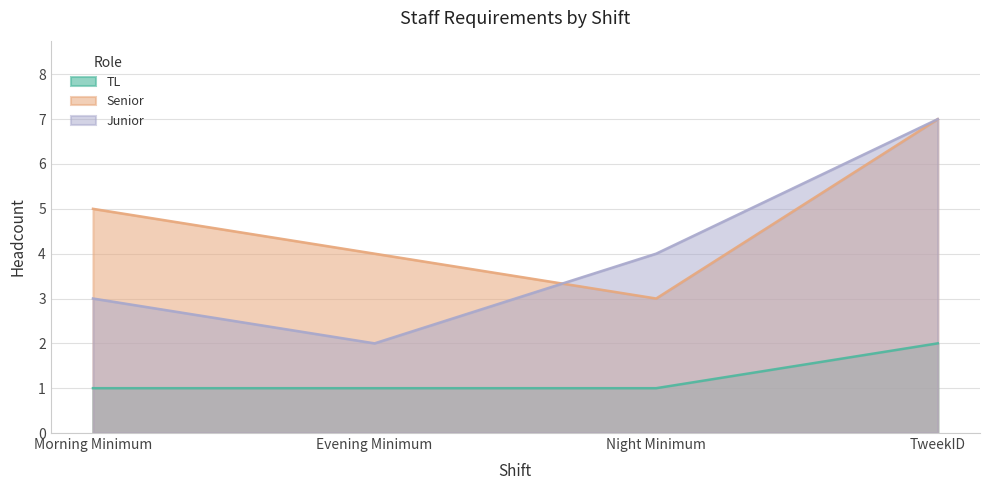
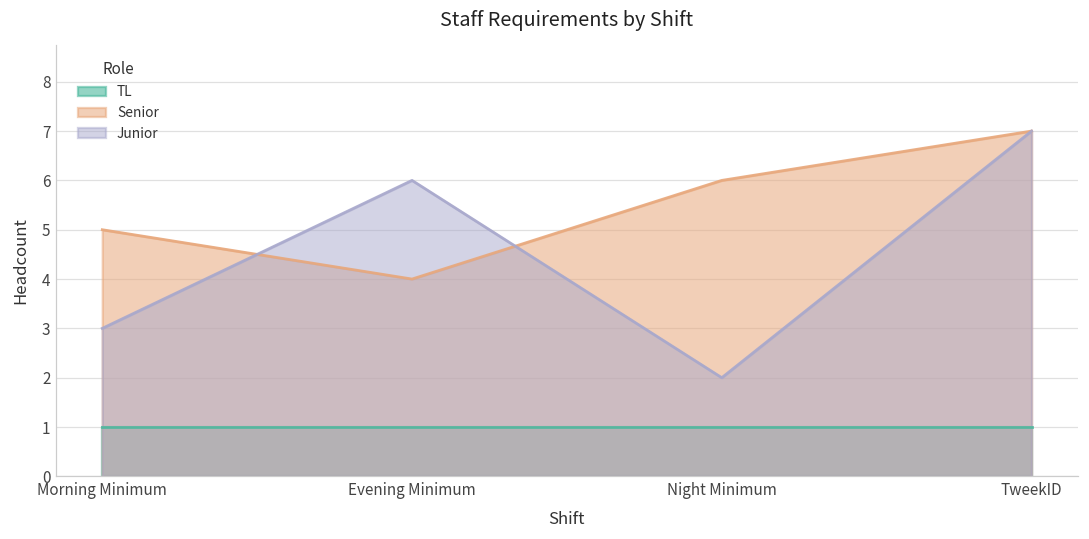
Junior, Evening Minimum: 2 -> 6
Senior, Night Minimum: 3 -> 6
Junior, Night Minimum: 4 -> 2
TL, TweekID: 2 -> 1
